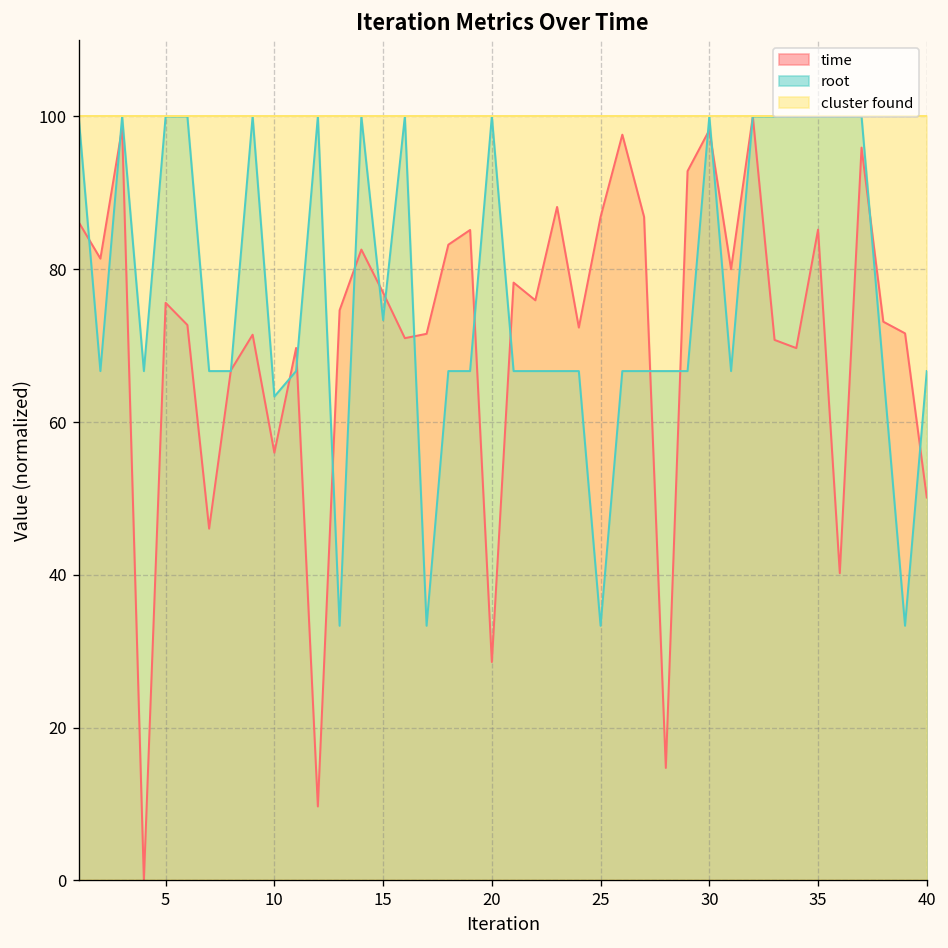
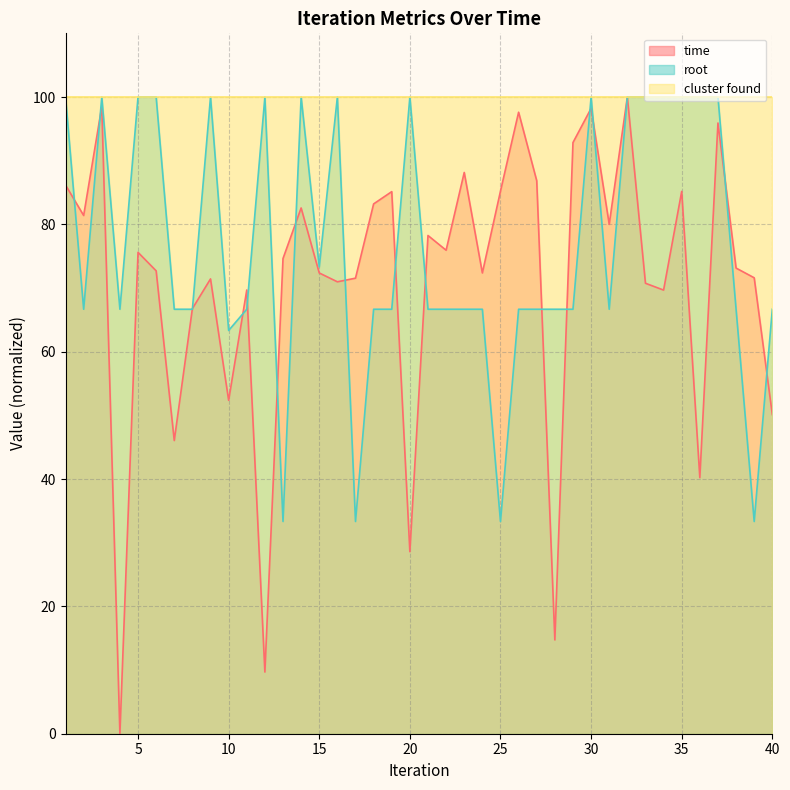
time, 10: 56 -> 52
time, 15: 77 -> 72
time, 25: 87 -> 85
